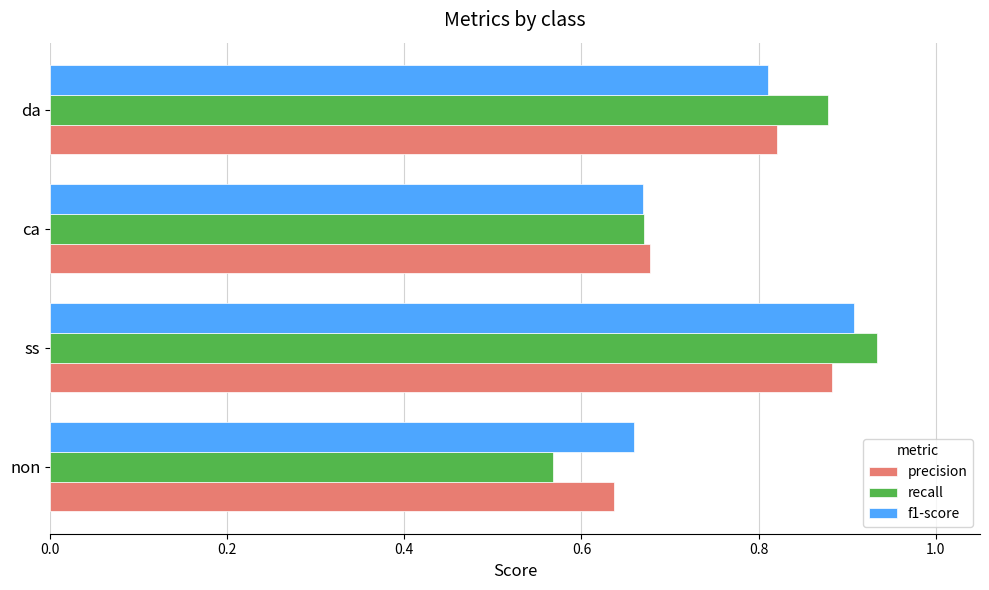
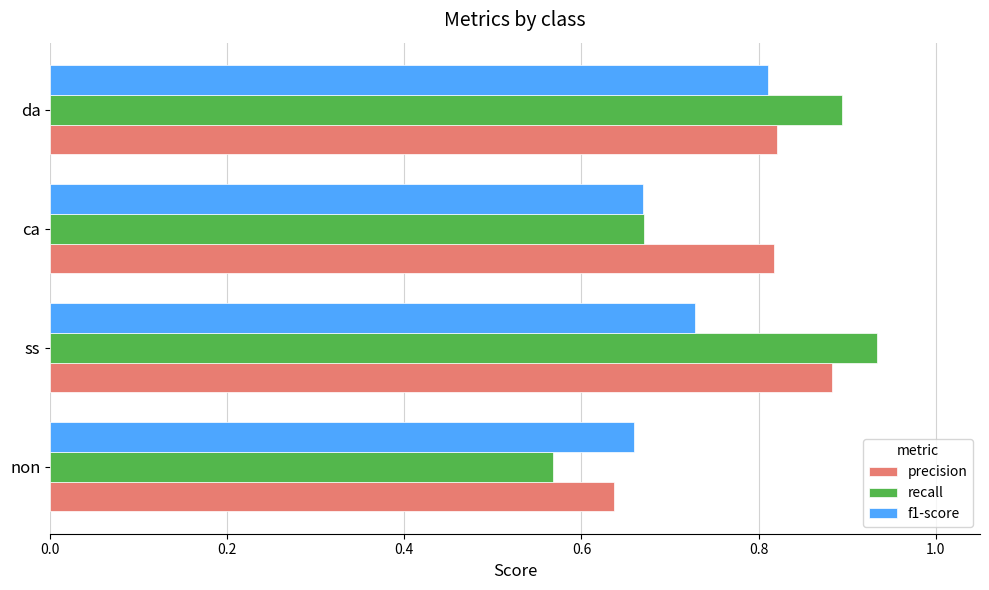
recall, da: 0.88 -> 0.89
precision, ca: 0.68 -> 0.82
f1-score, ss: 0.91 -> 0.73
